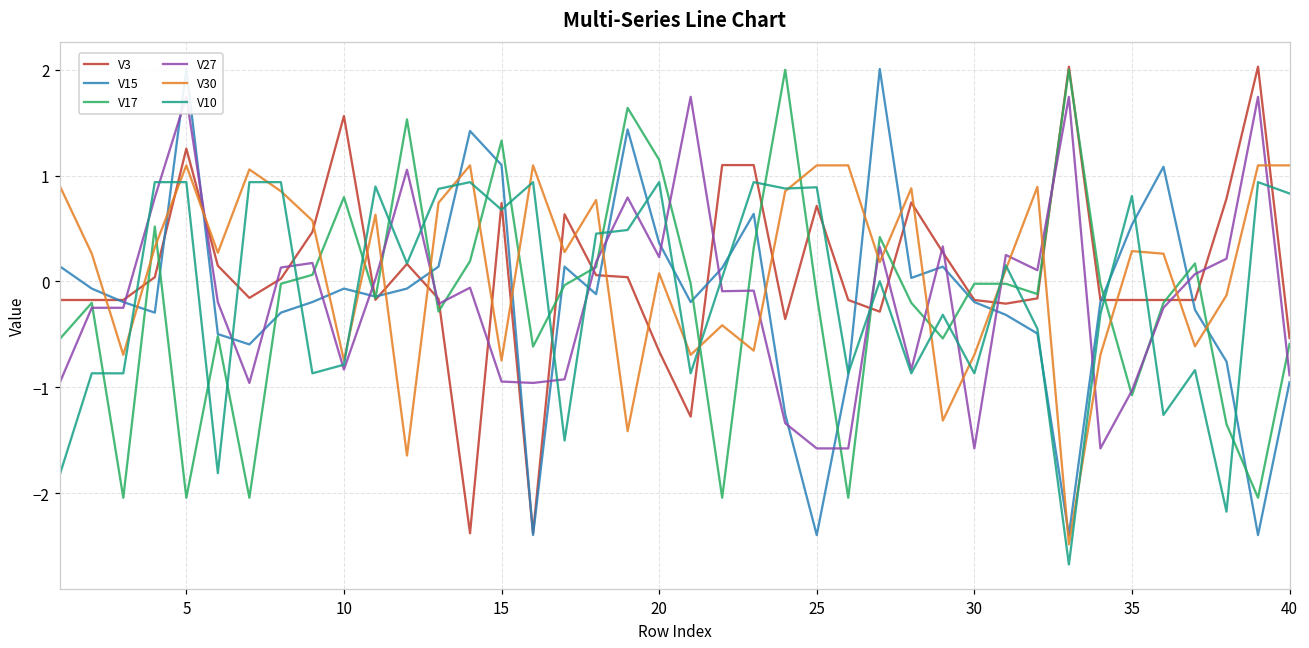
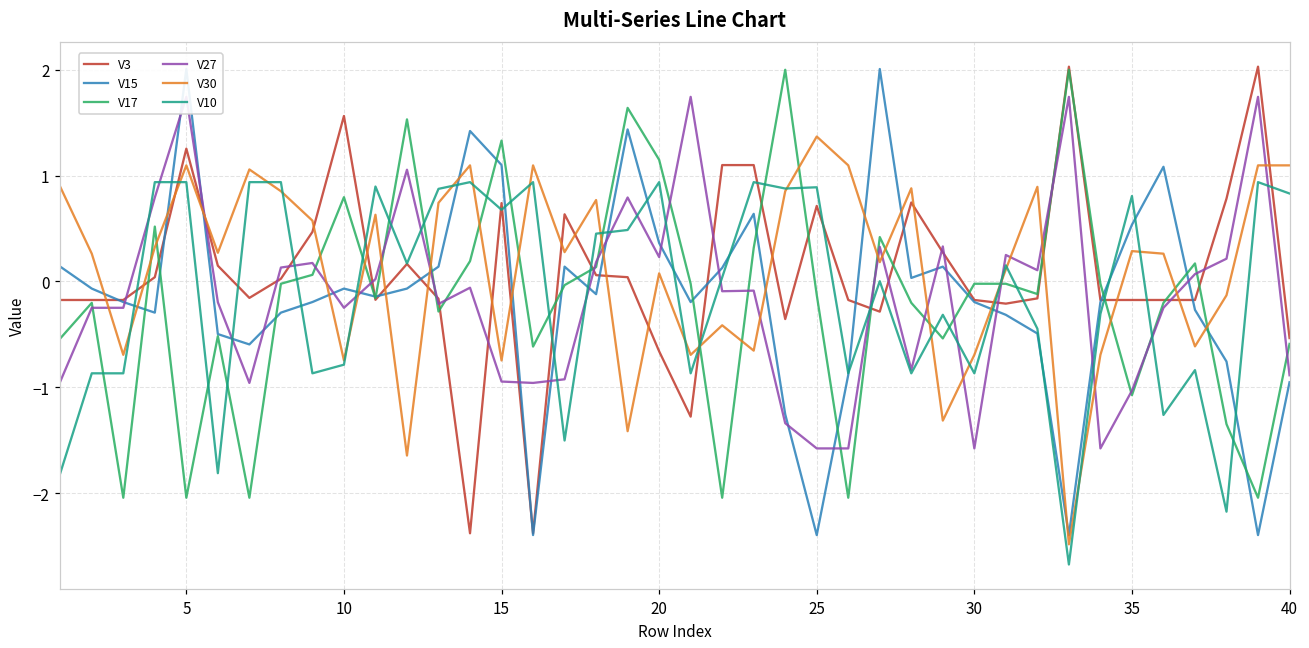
V27, 10: -0.8 -> -0.2
V30, 25: 1.1 -> 1.4
